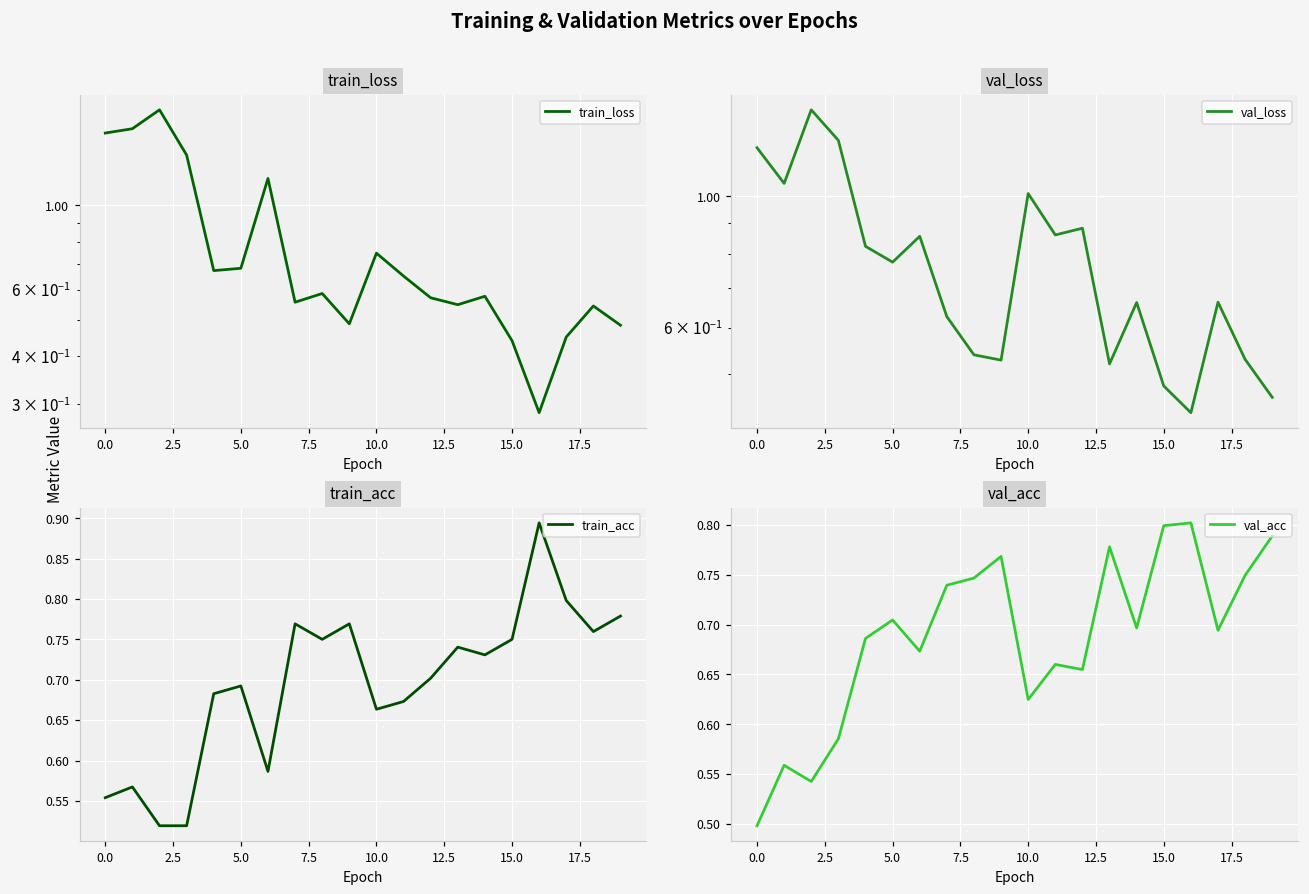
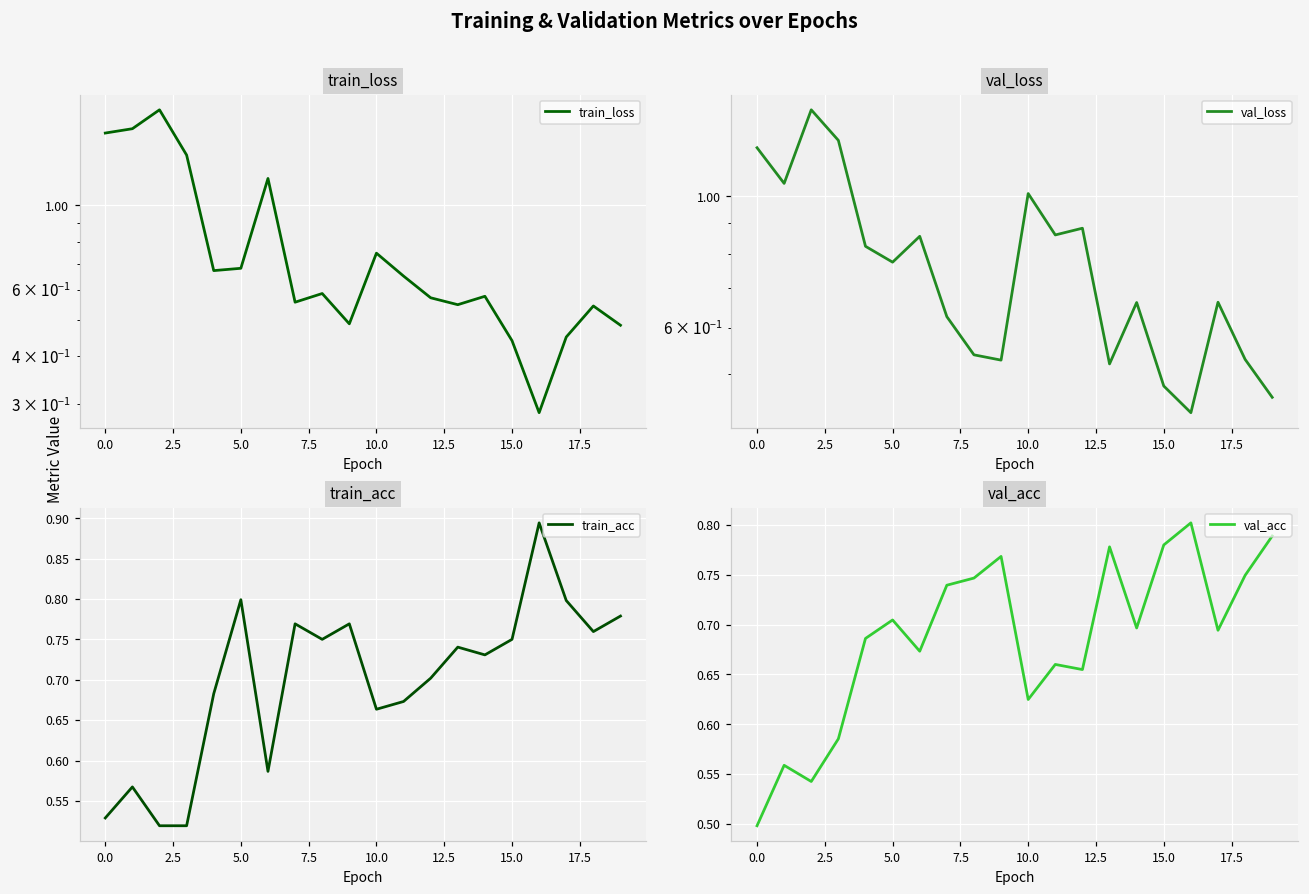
train_acc, 0.0: 0.55 -> 0.53
train_acc, 5.0: 0.69 -> 0.80
val_acc, 15.0: 0.80 -> 0.78
